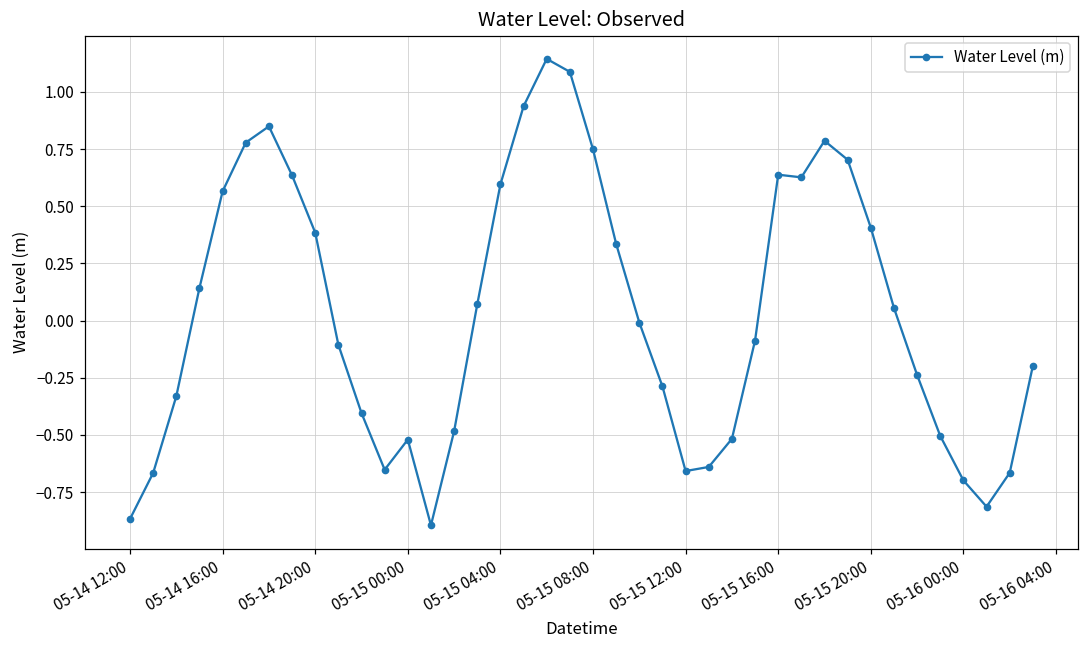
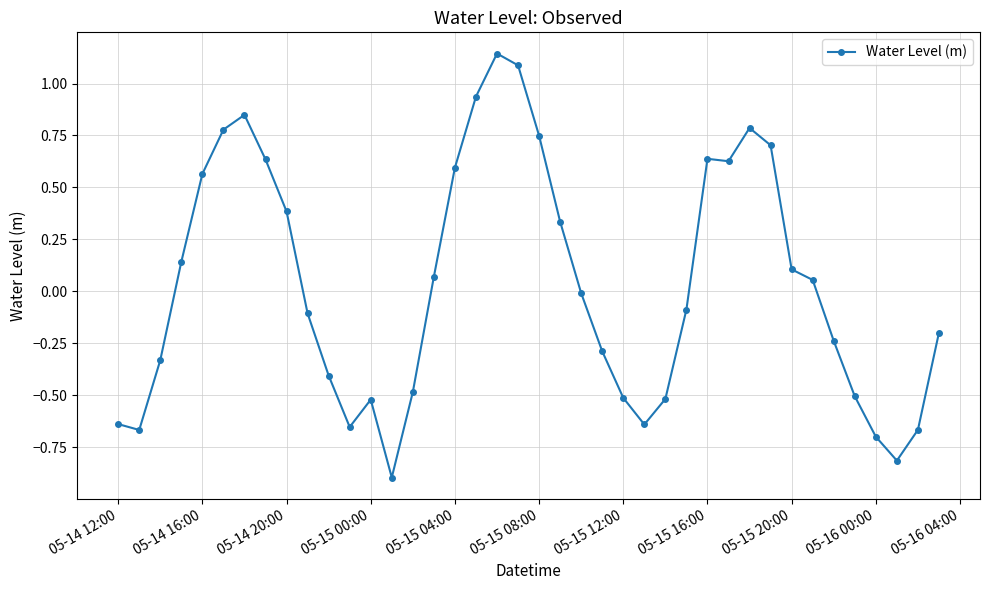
05-14 12:00: -0.87 -> -0.64
05-15 12:00: -0.66 -> -0.51
05-15 20:00: 0.41 -> 0.11
